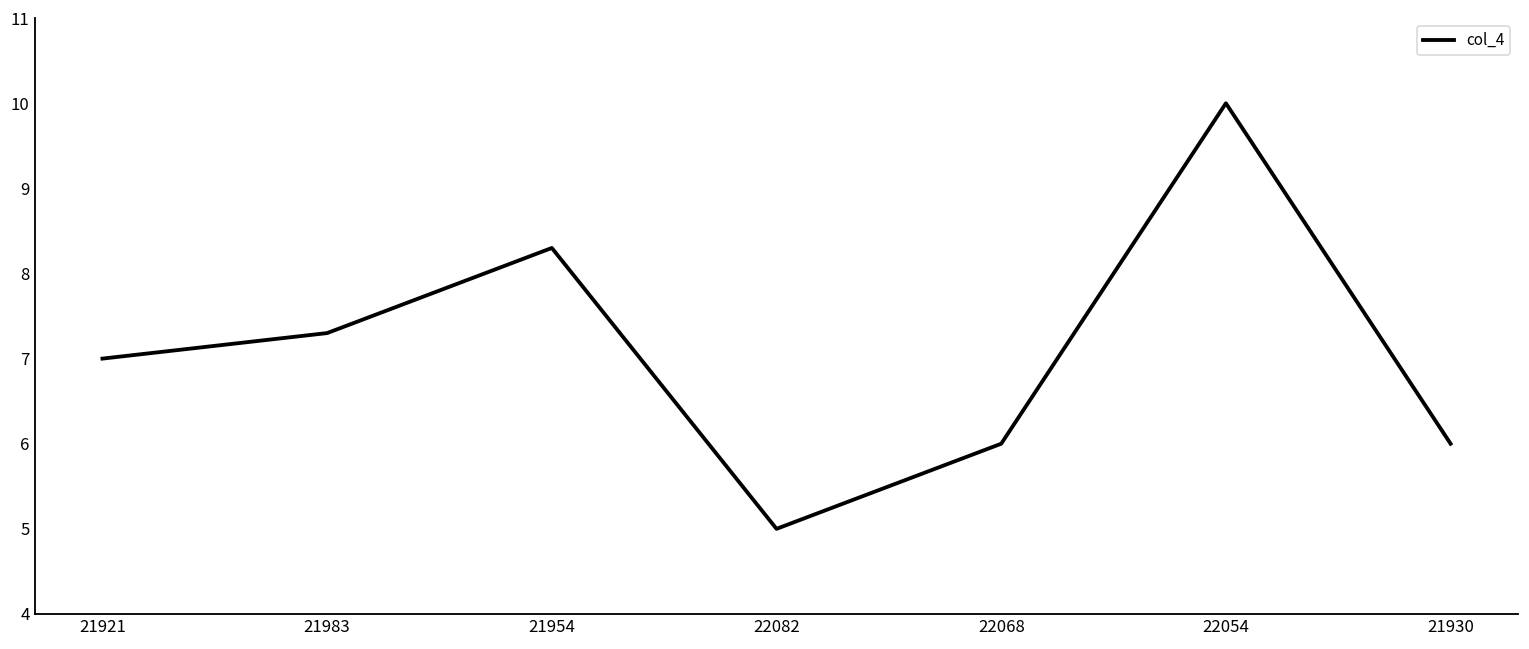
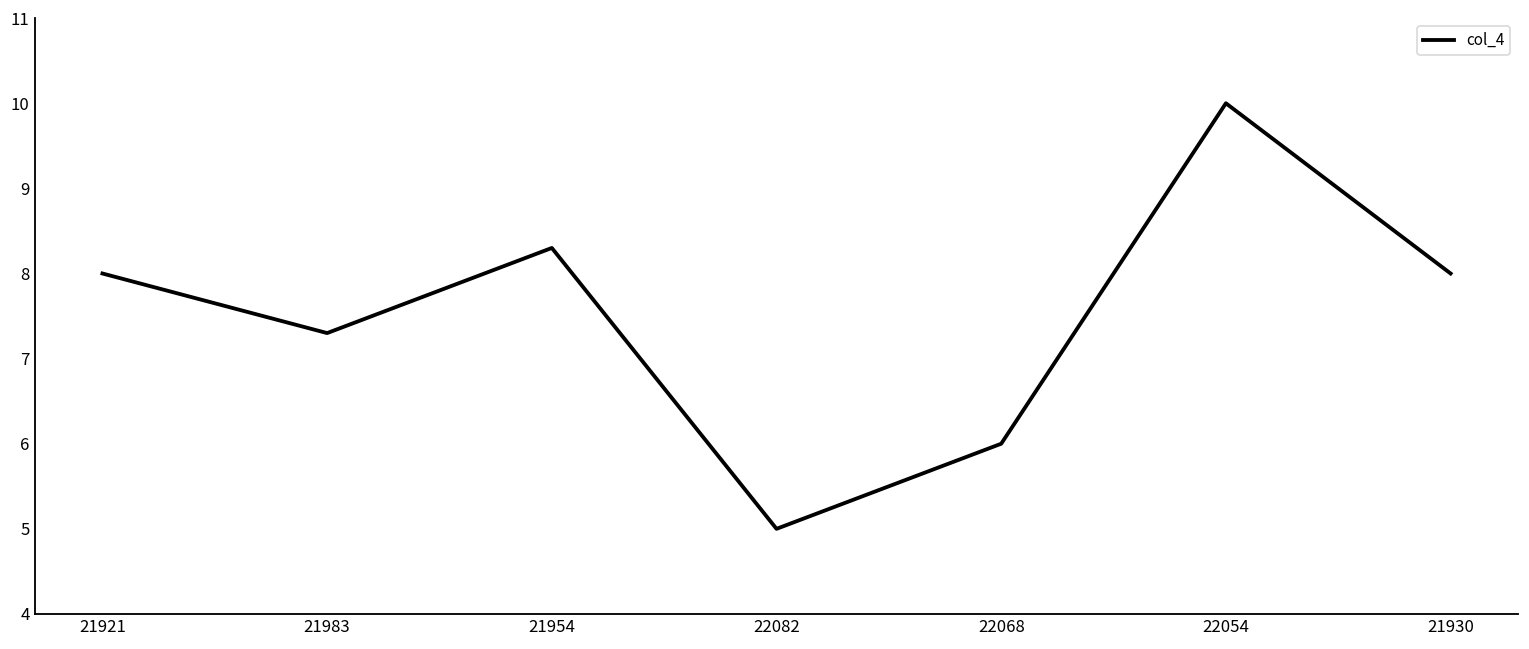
21921: 7 -> 8
21930: 6 -> 8
